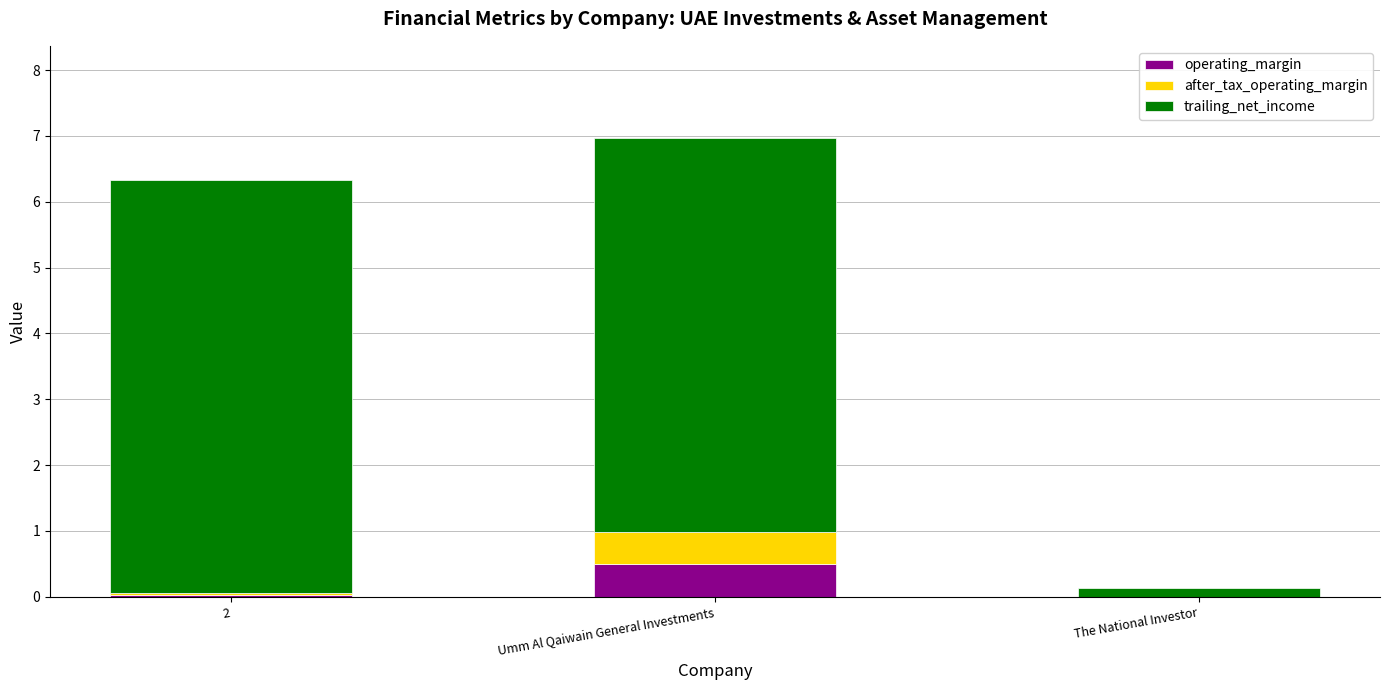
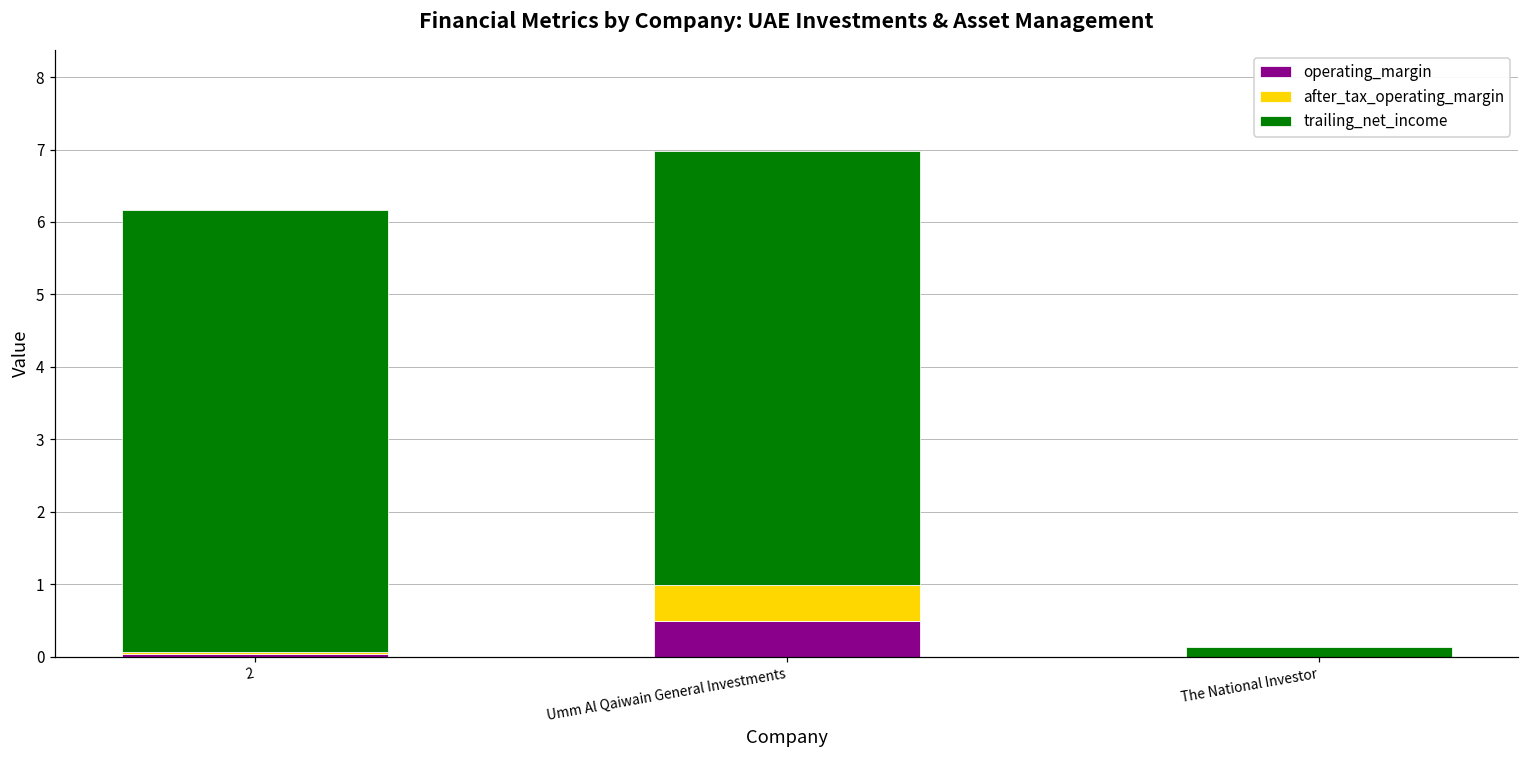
trailing_net_income, 2: 6.3 -> 6.1
